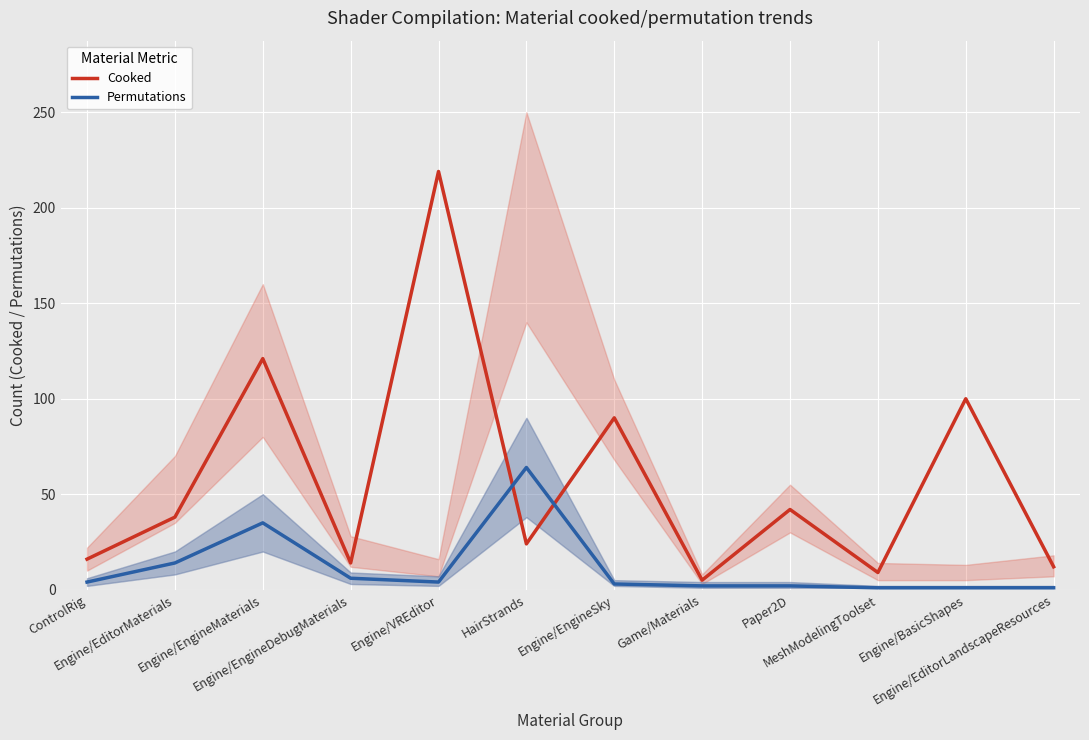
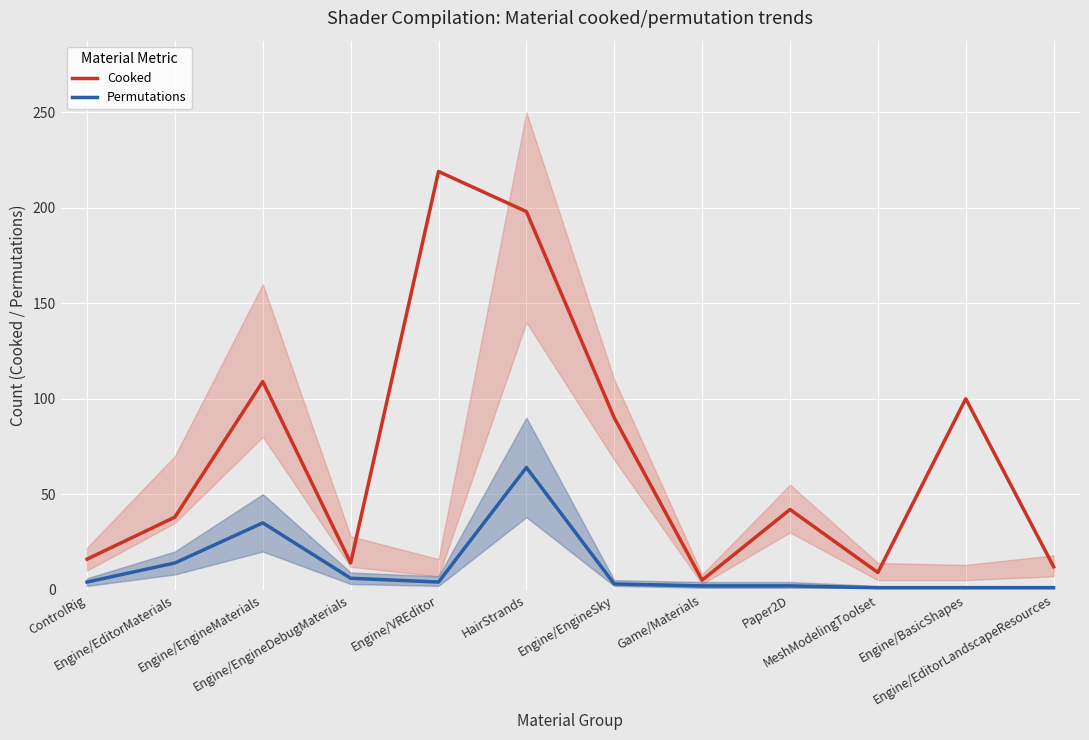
Cooked, Engine/EngineMaterials: 121 -> 109
Cooked, HairStrands: 24 -> 198
